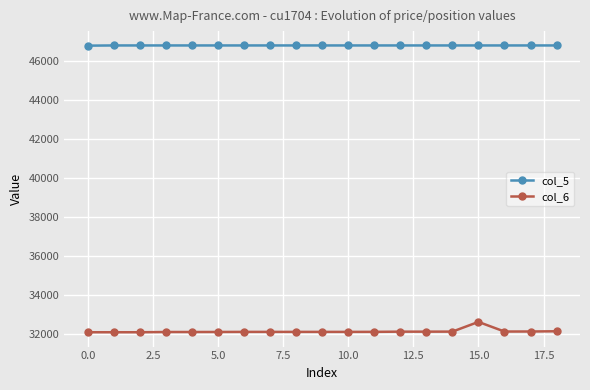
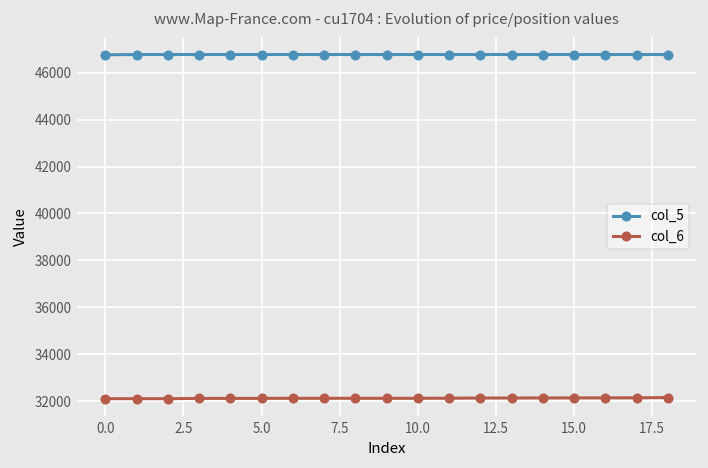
col_6, 15.0: 32600 -> 32100
